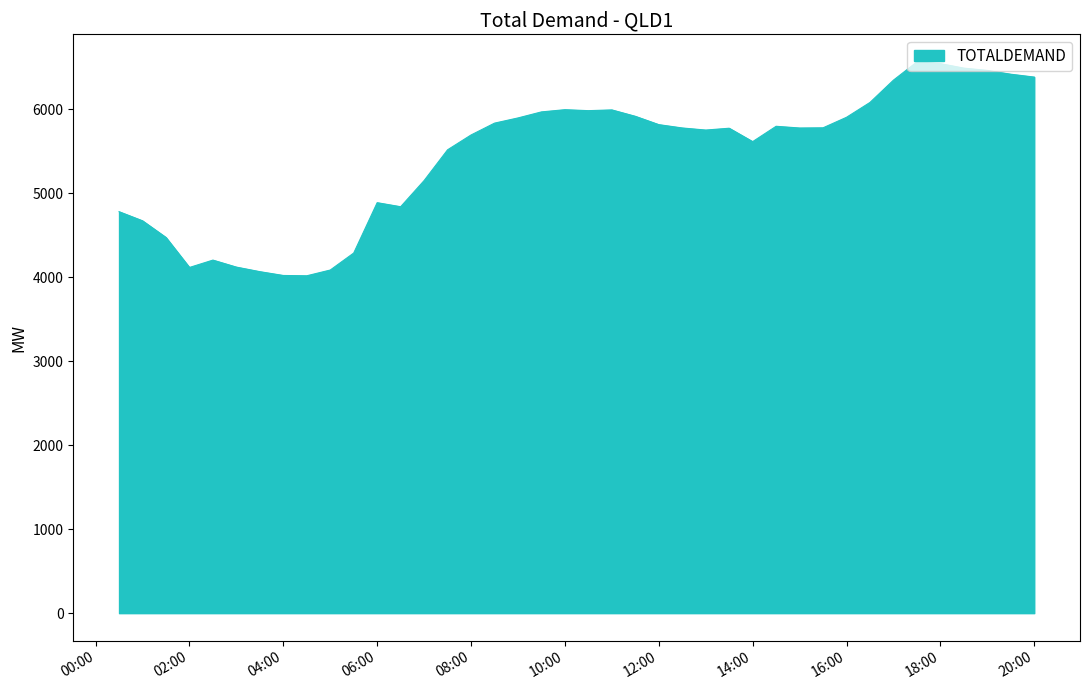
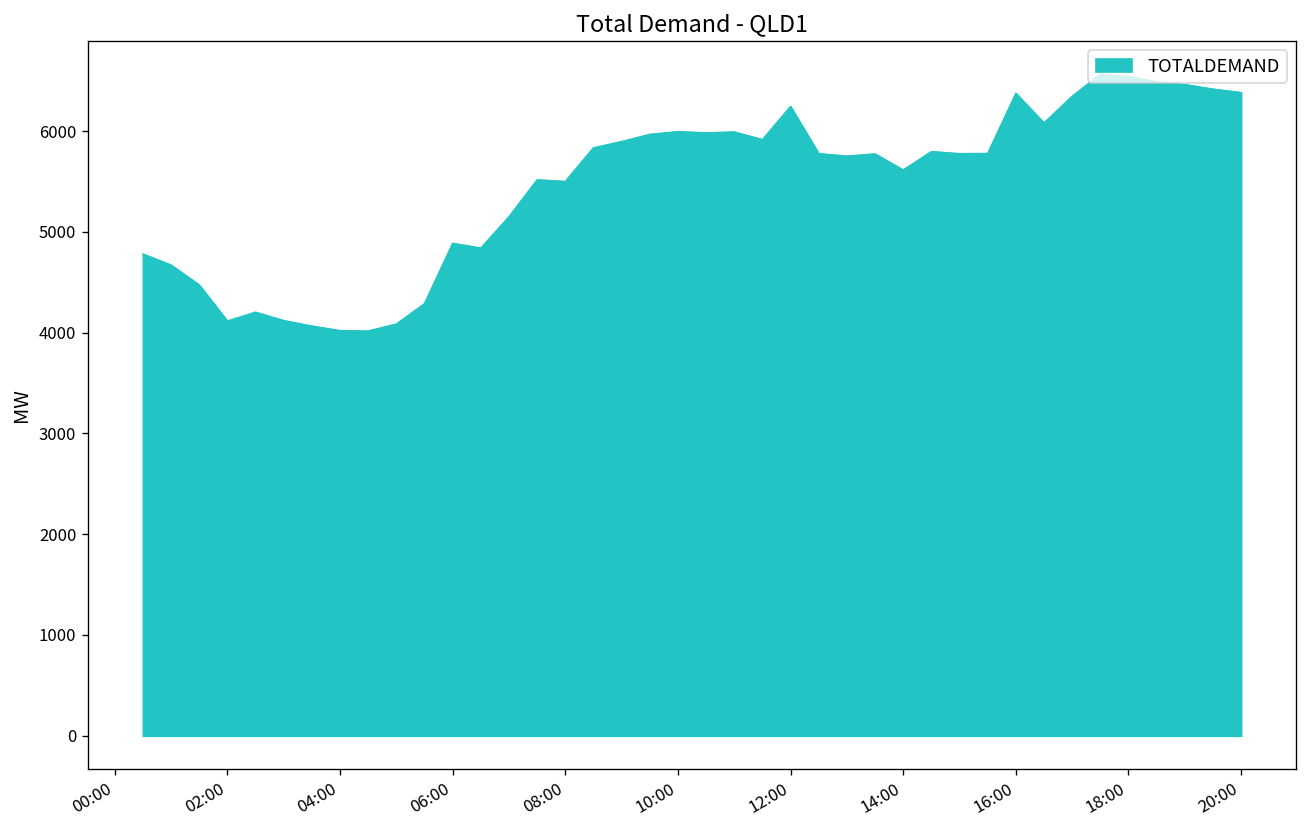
08:00: 5700 -> 5500
12:00: 5800 -> 6200
16:00: 5900 -> 6400
